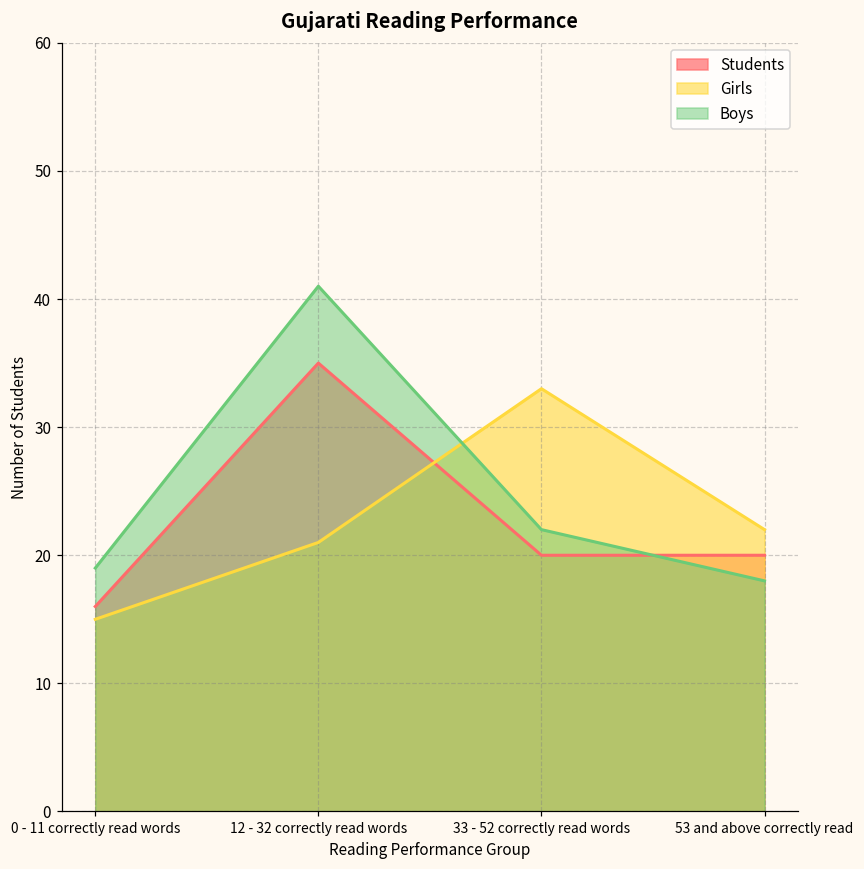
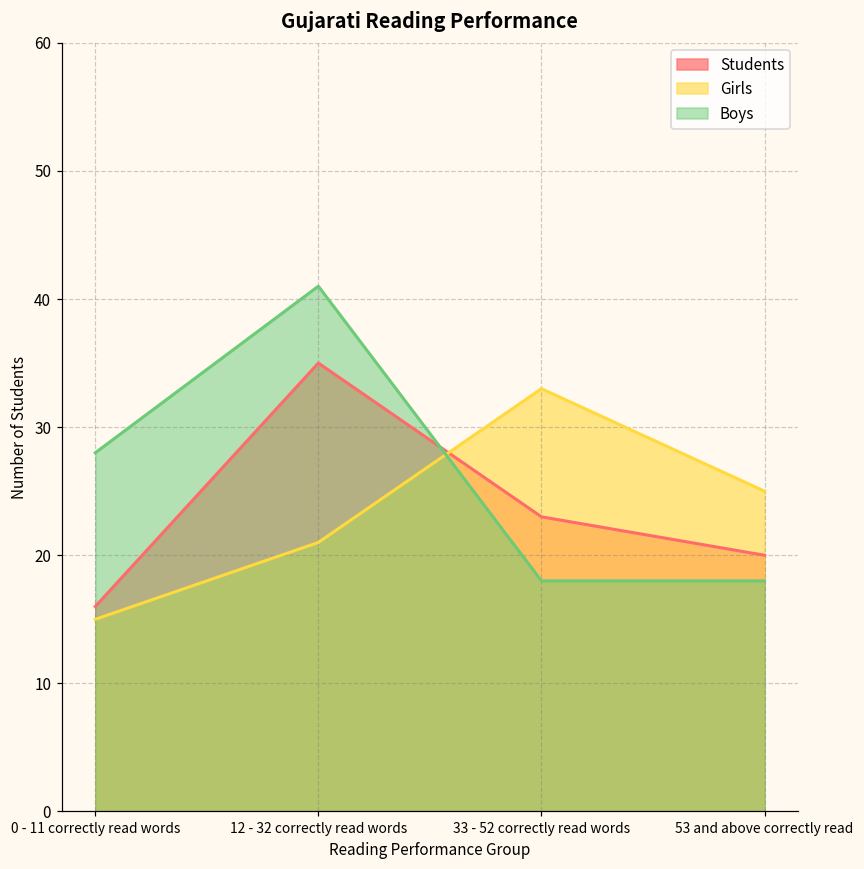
Boys, 0 - 11 correctly read words: 19 -> 28
Students, 33 - 52 correctly read words: 20 -> 23
Boys, 33 - 52 correctly read words: 22 -> 18
Girls, 53 and above correctly read: 22 -> 25
